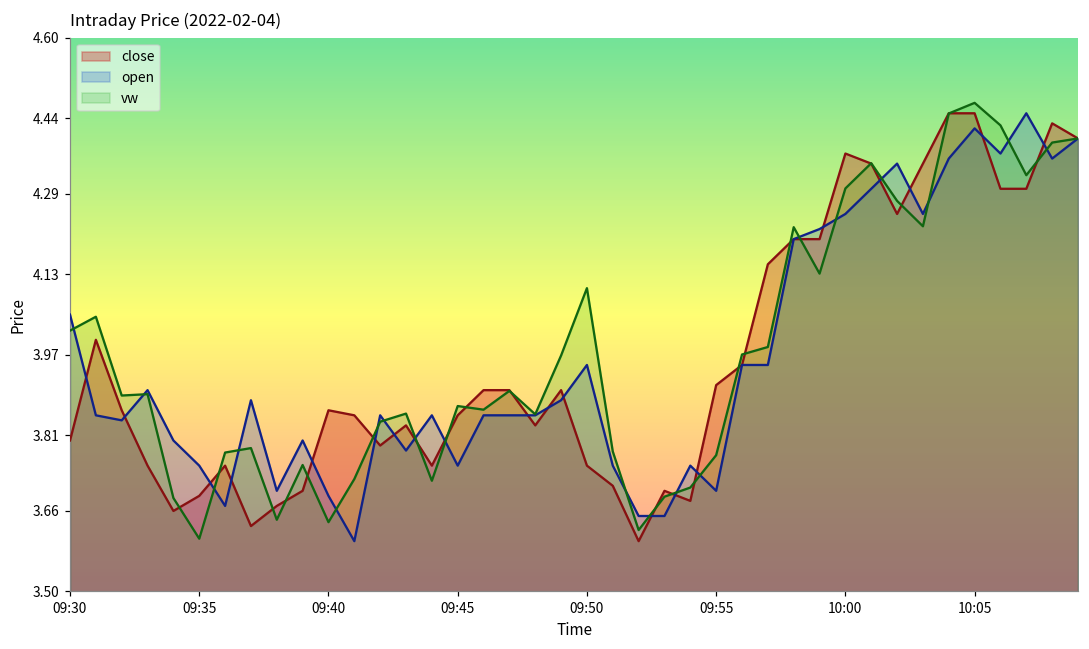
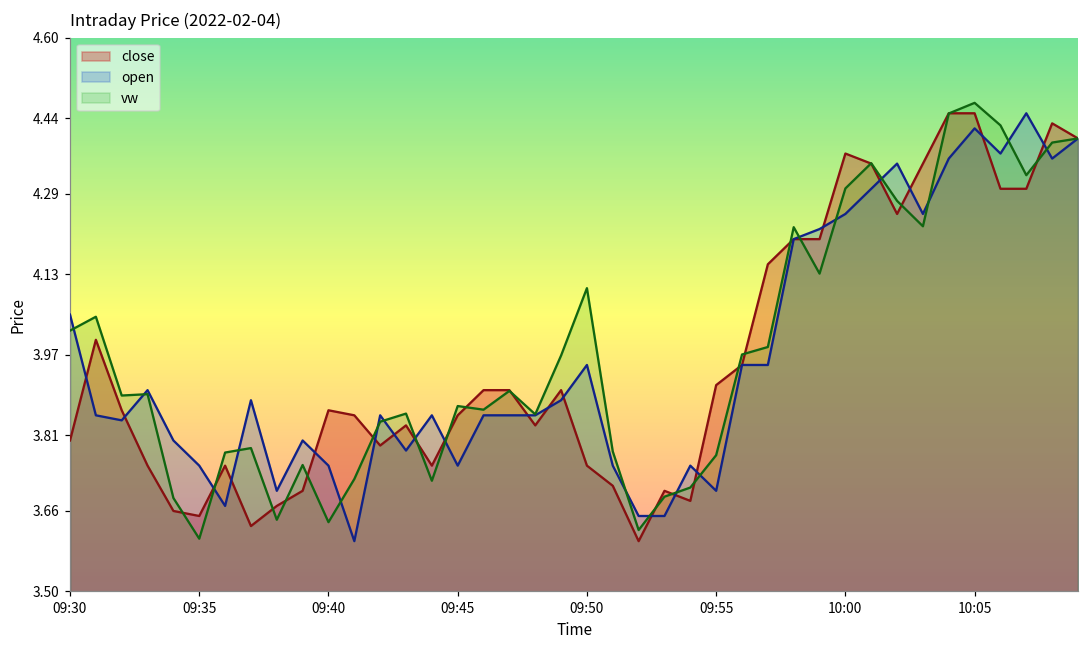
close, 09:35: 3.69 -> 3.65
open, 09:40: 3.69 -> 3.75
